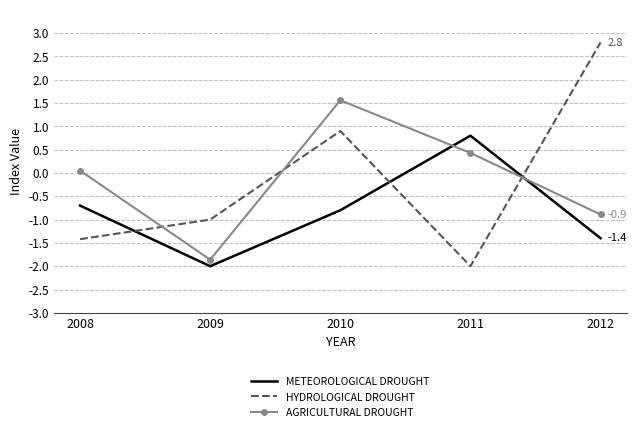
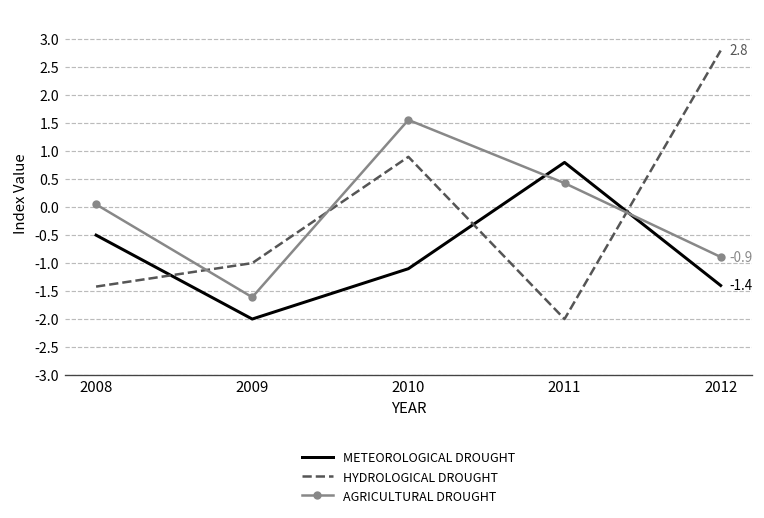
METEOROLOGICAL DROUGHT, 2008: -0.7 -> -0.5
AGRICULTURAL DROUGHT, 2009: -1.9 -> -1.6
METEOROLOGICAL DROUGHT, 2010: -0.8 -> -1.1
